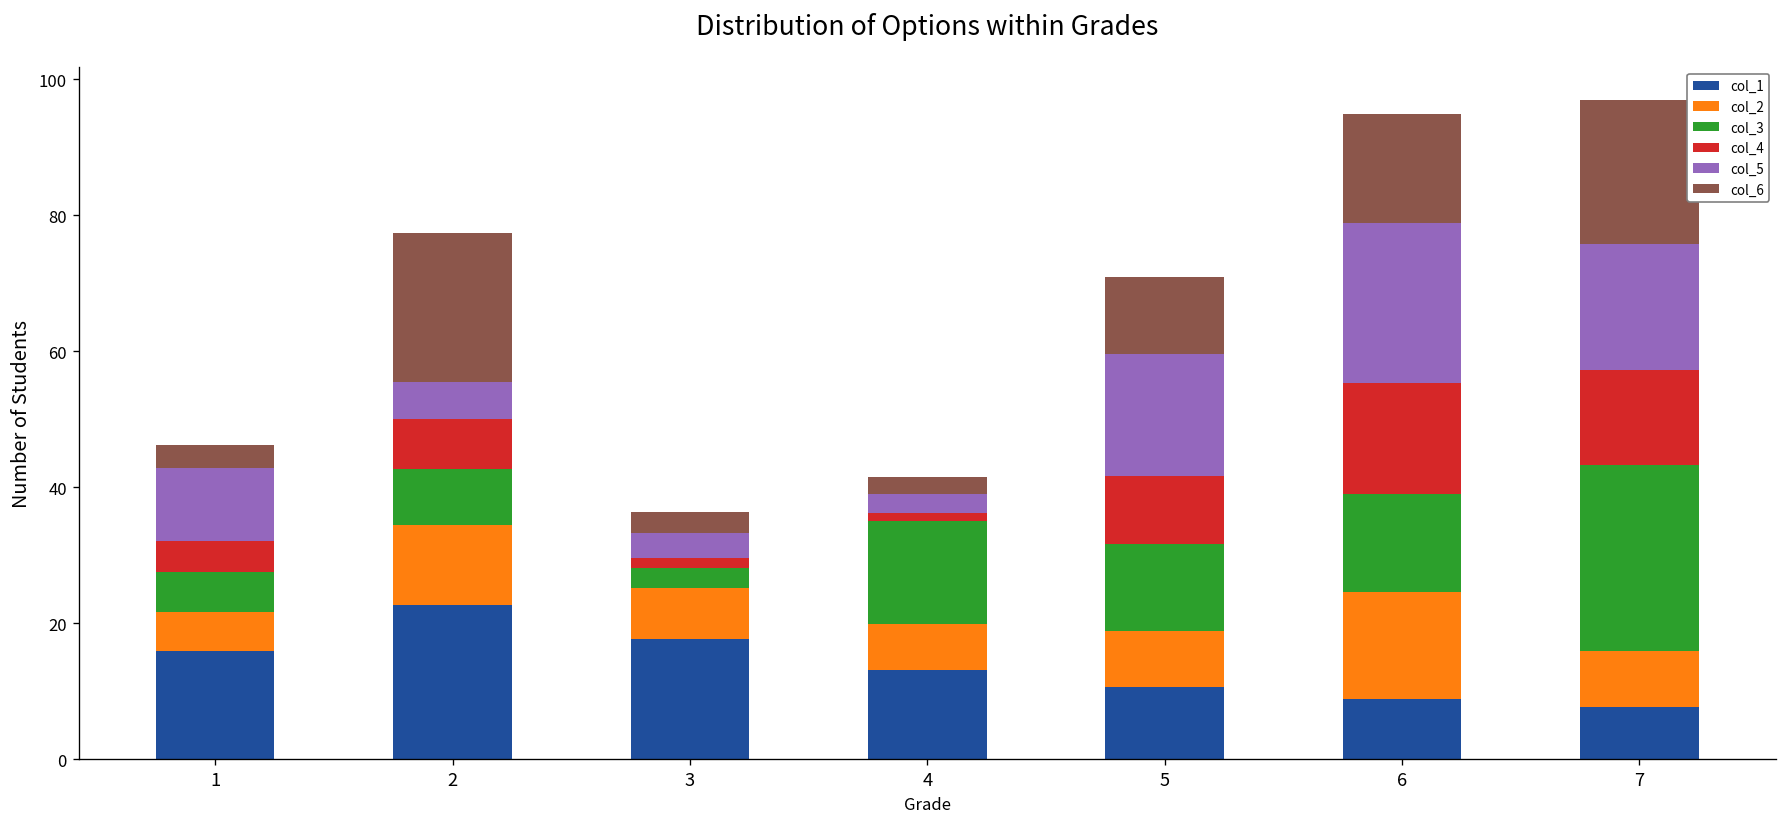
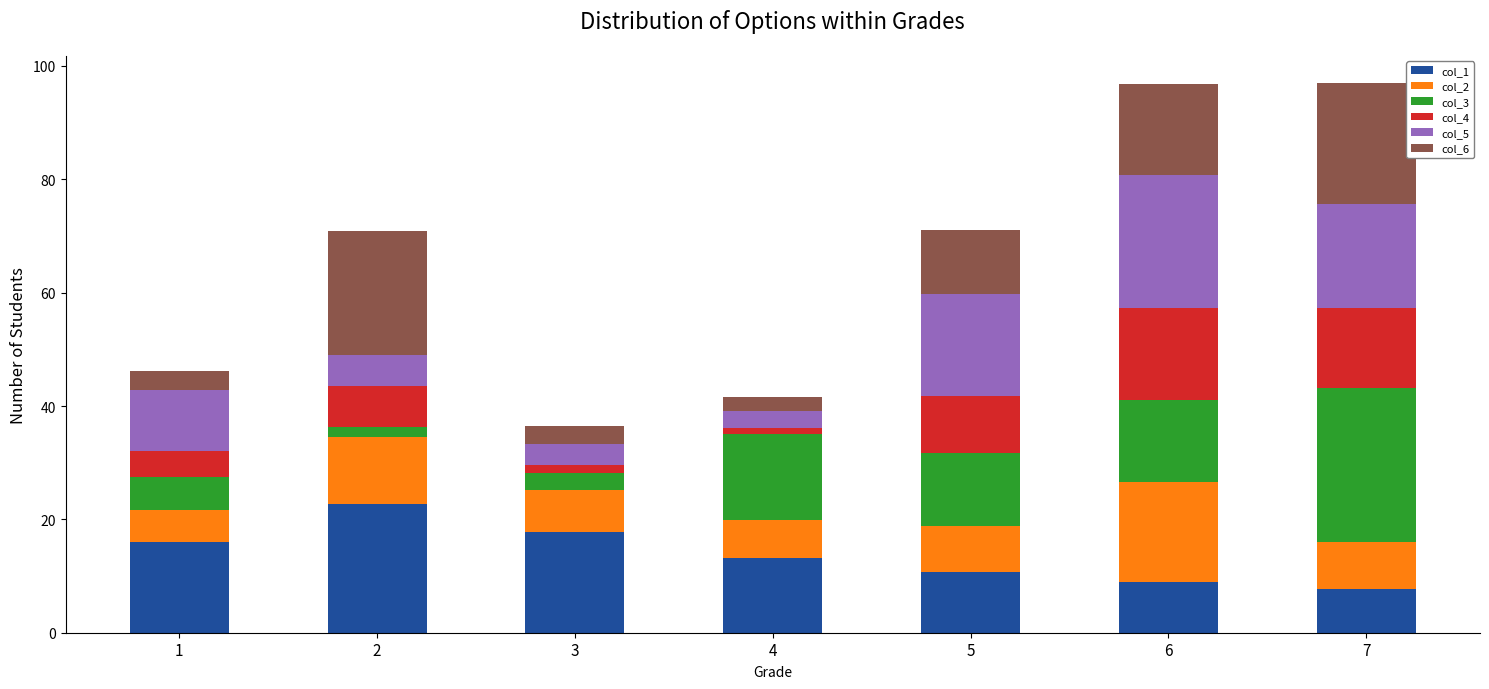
col_3, 2: 8 -> 2
col_2, 6: 16 -> 18
